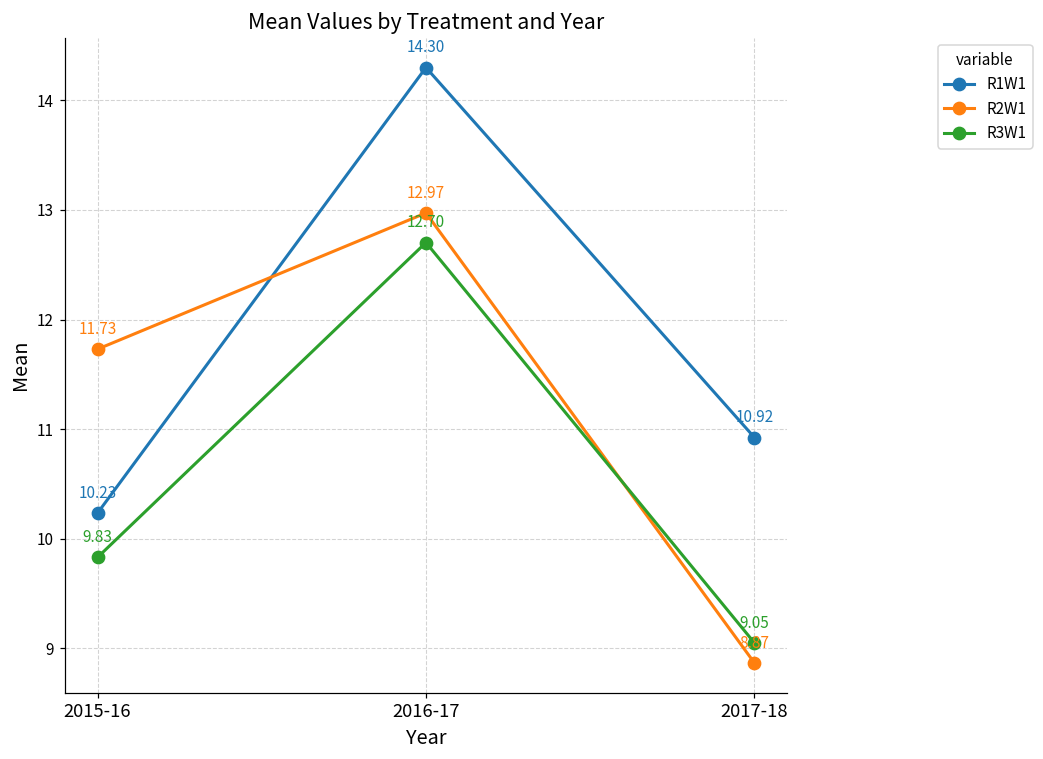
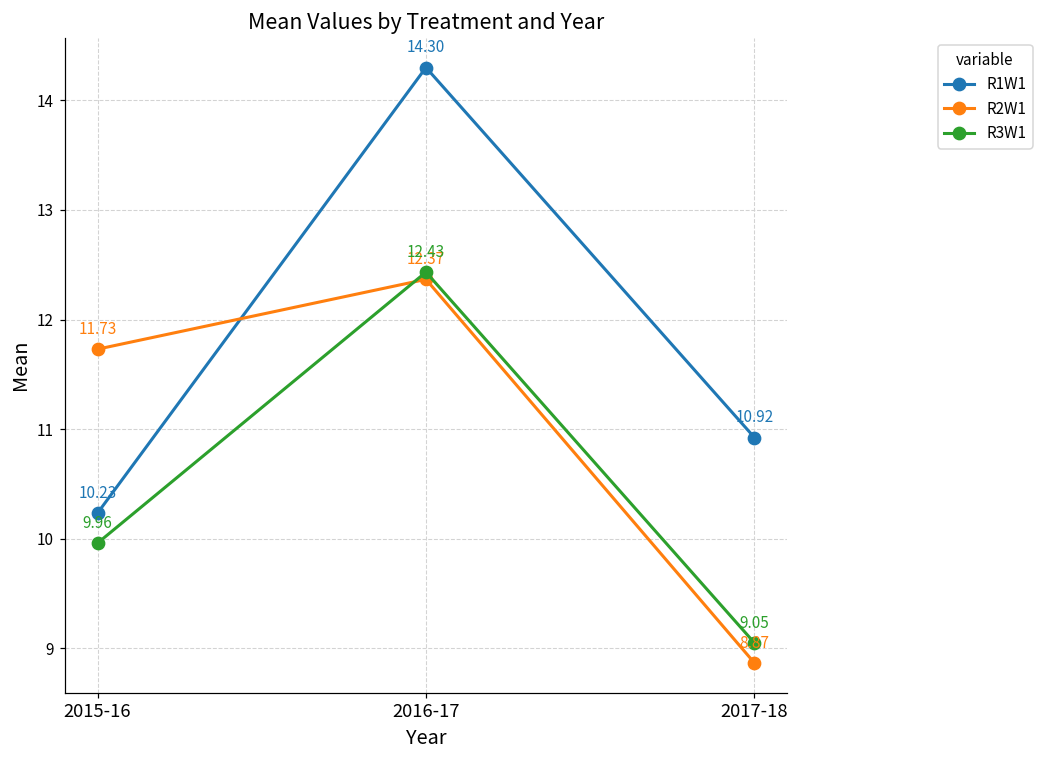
R3W1, 2015-16: 9.83 -> 9.96
R2W1, 2016-17: 12.97 -> 12.37
R3W1, 2016-17: 12.70 -> 12.43
